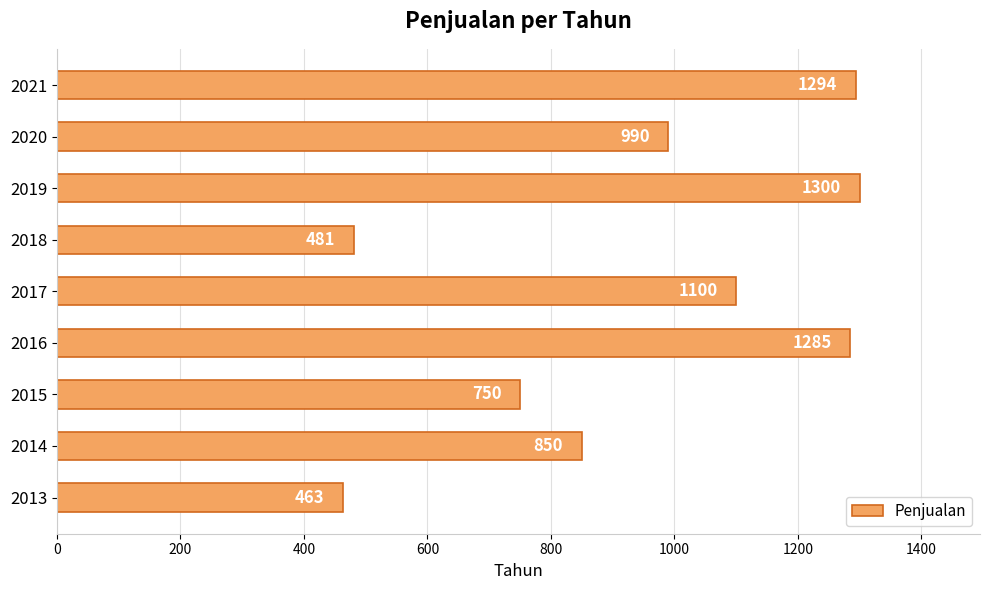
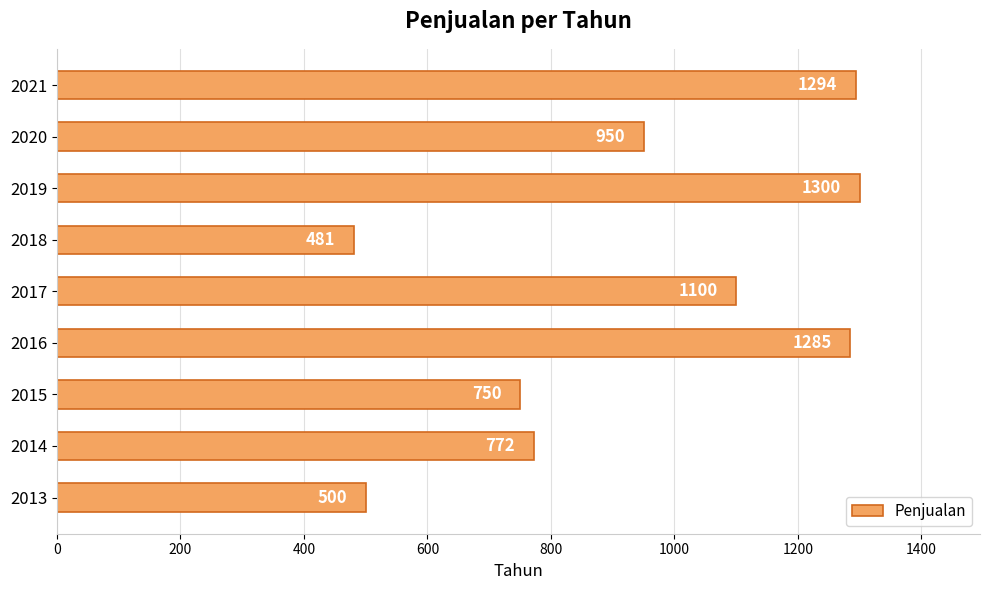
2020: 990 -> 950
2014: 850 -> 772
2013: 463 -> 500
